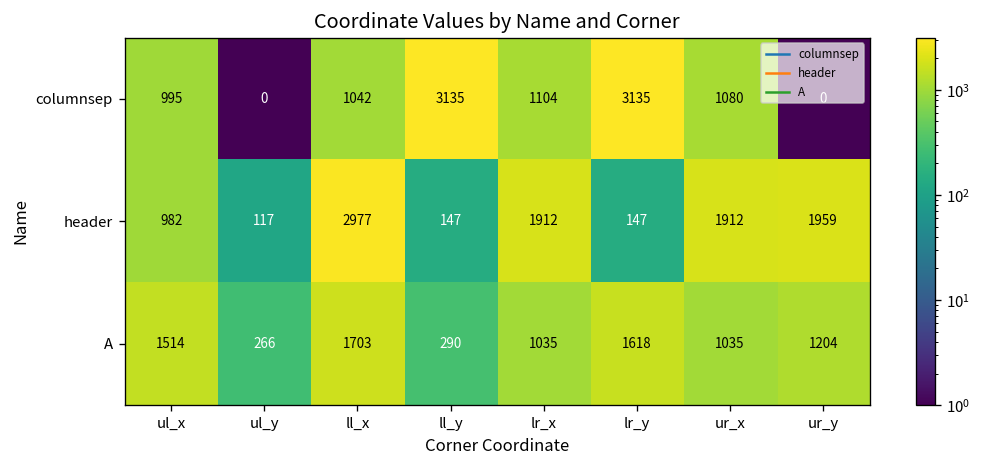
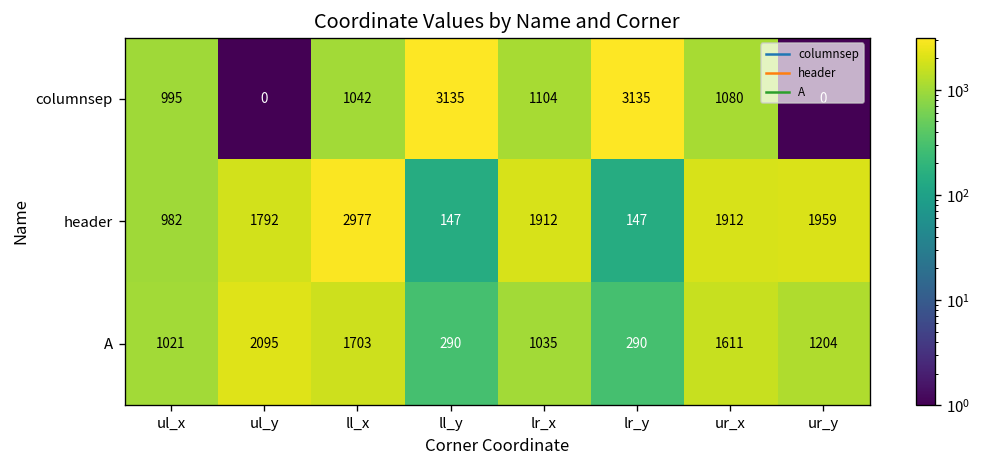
header, ul_y: 117 -> 1792
A, ul_x: 1514 -> 1021
A, ul_y: 266 -> 2095
A, lr_y: 1618 -> 290
A, ur_x: 1035 -> 1611
